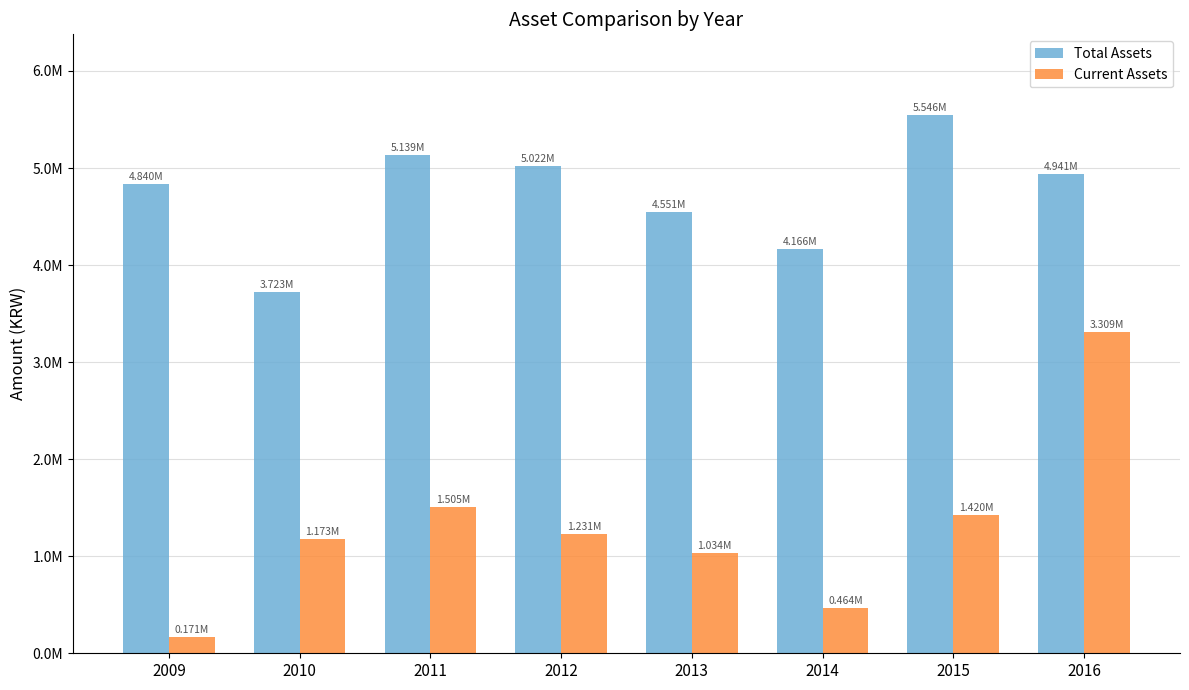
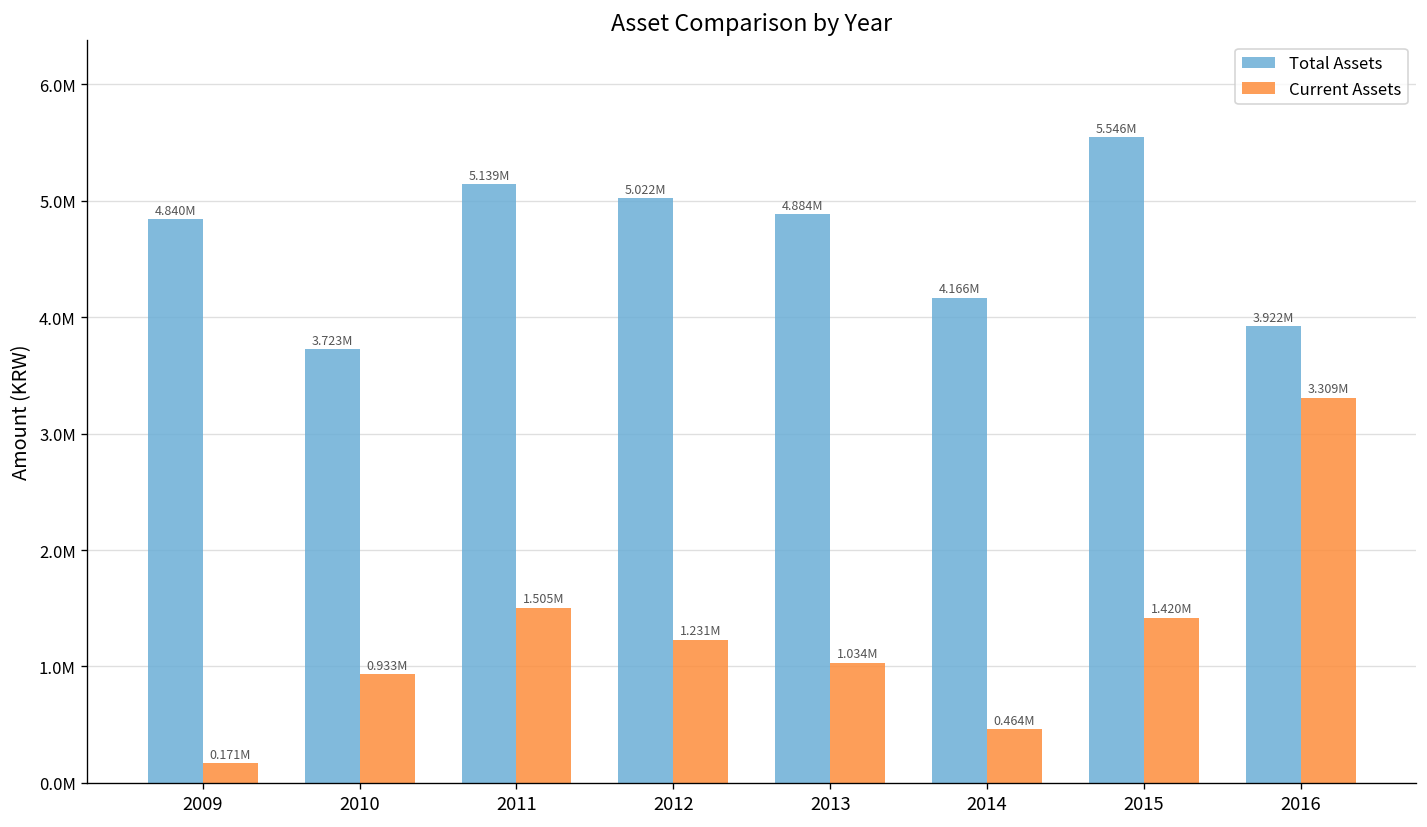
Current Assets, 2010: 1.173M -> 0.933M
Total Assets, 2013: 4.551M -> 4.884M
Total Assets, 2016: 4.941M -> 3.922M
